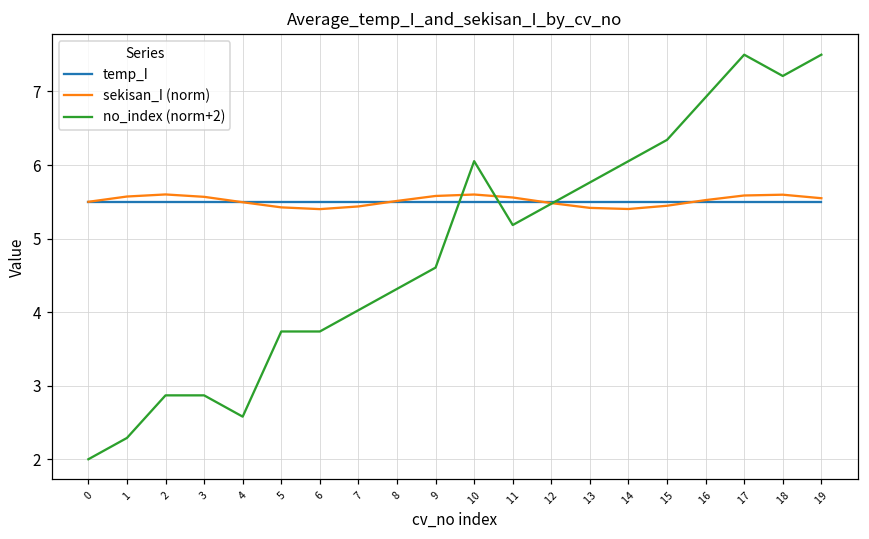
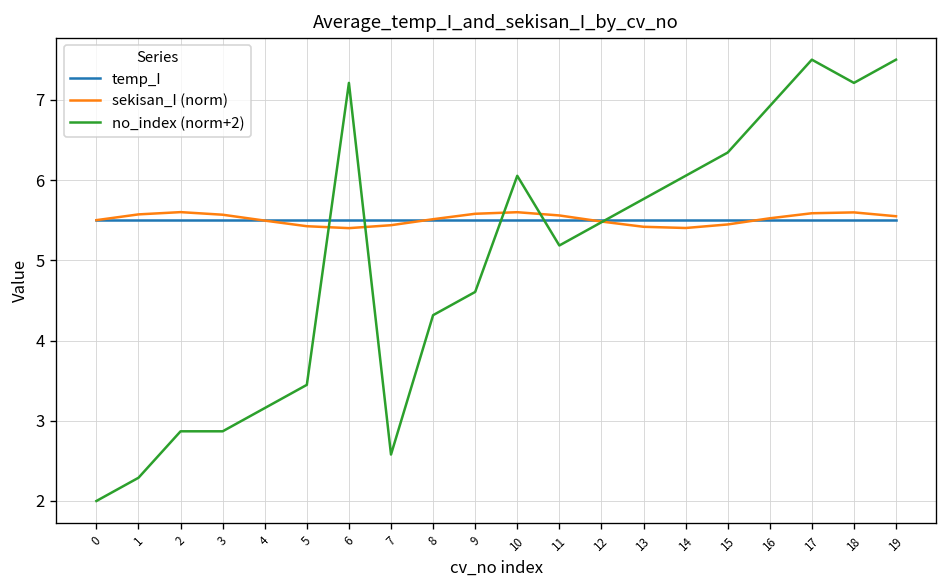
no_index (norm+2), 4: 2.6 -> 3.2
no_index (norm+2), 5: 3.7 -> 3.4
no_index (norm+2), 6: 3.7 -> 7.2
no_index (norm+2), 7: 4.0 -> 2.6
